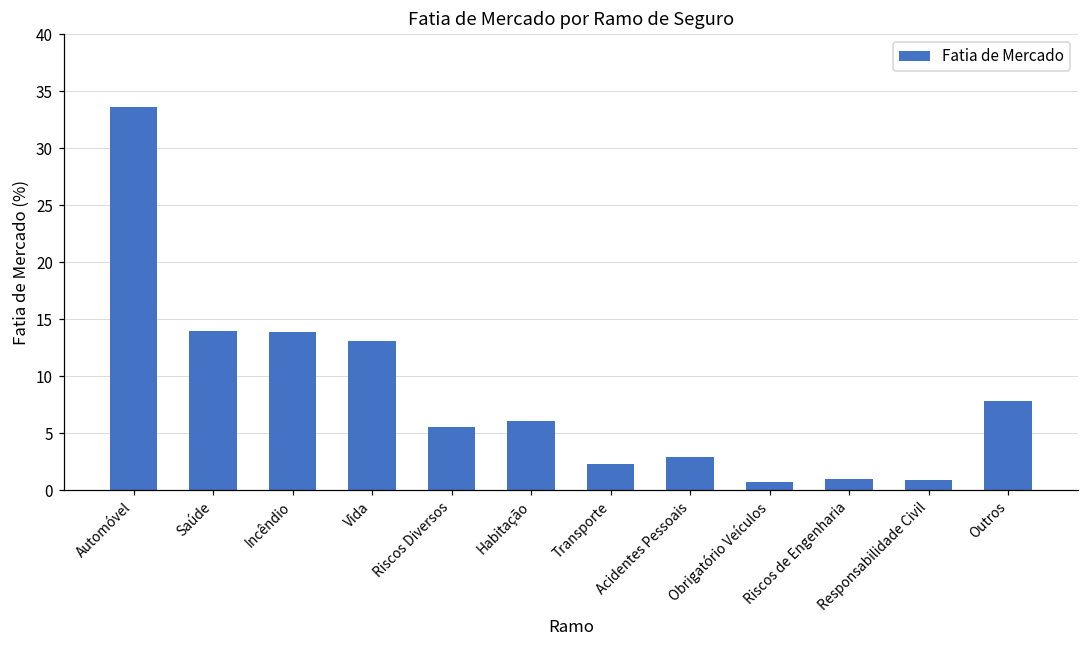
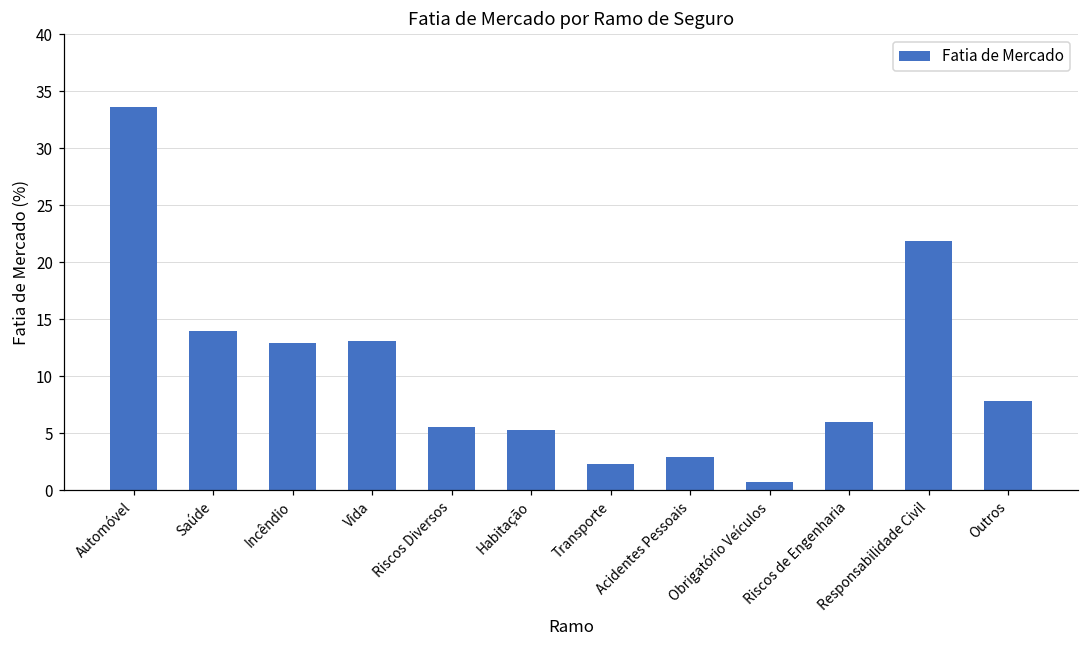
Incêndio: 13.9 -> 12.9
Habitação: 6.1 -> 5.3
Riscos de Engenharia: 1 -> 6
Responsabilidade Civil: 0.9 -> 21.9
